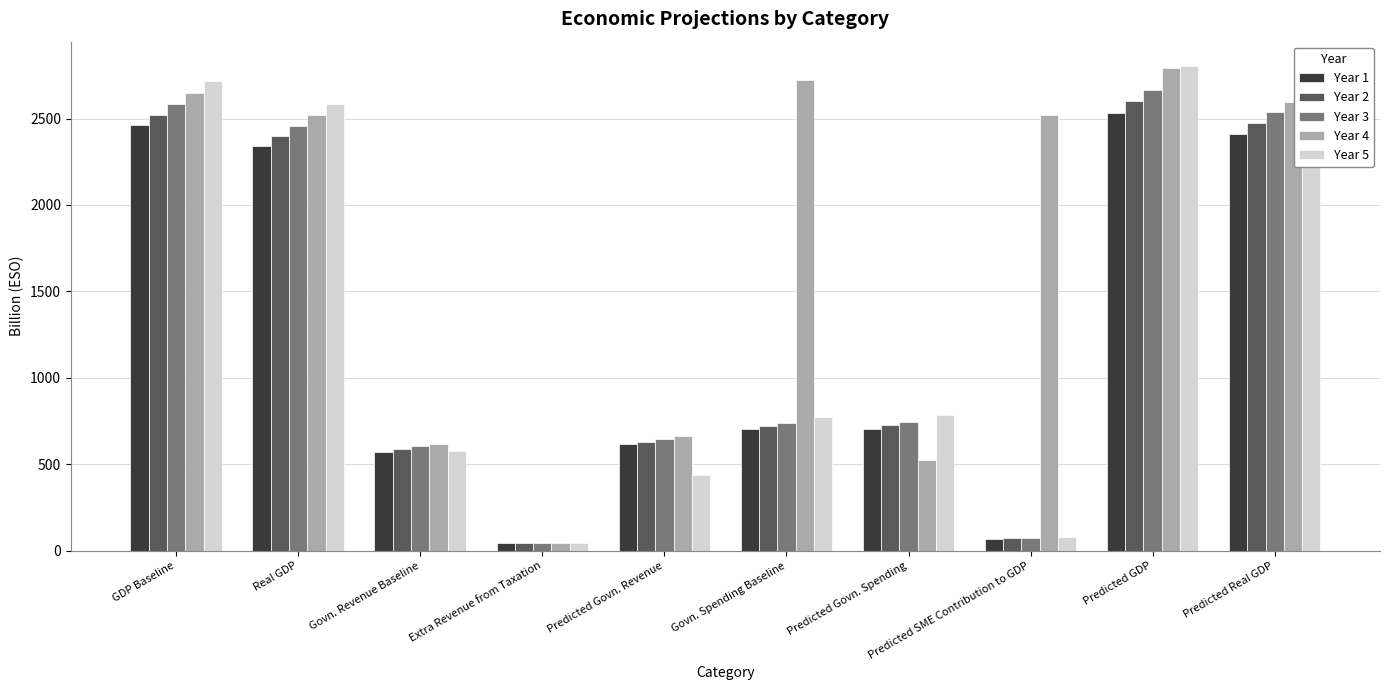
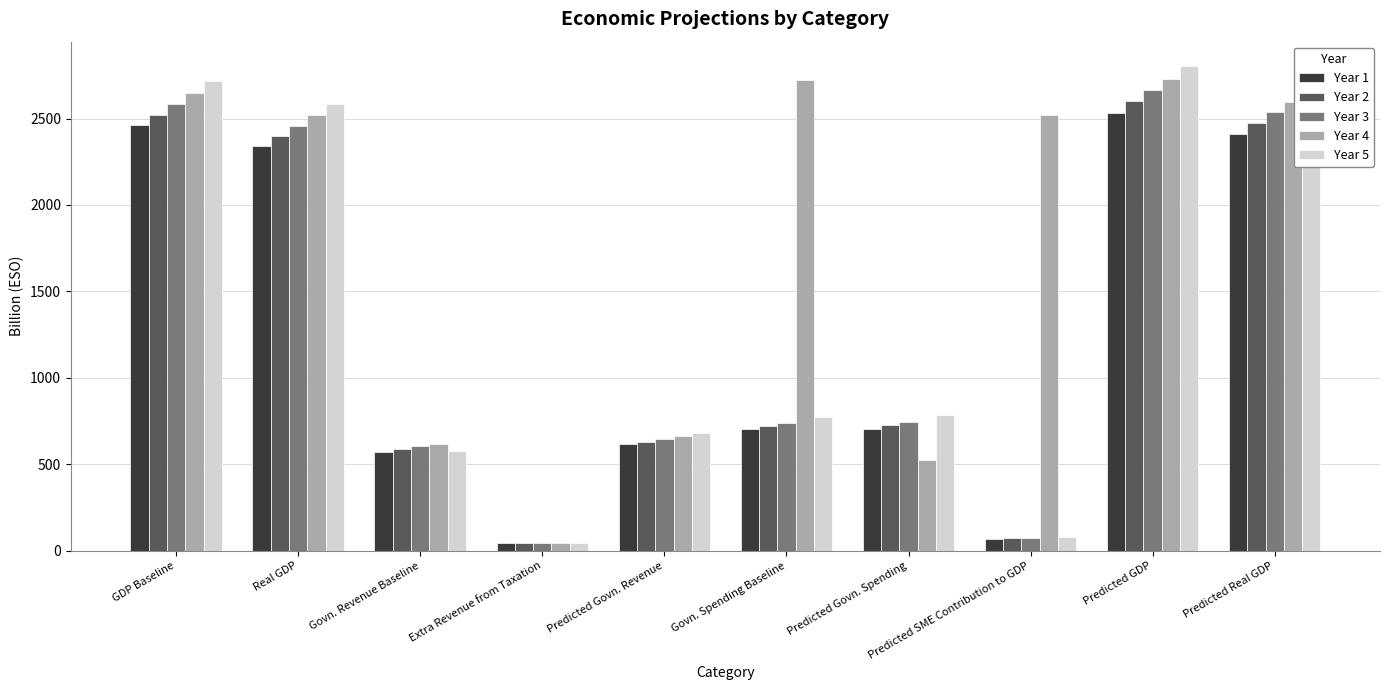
Year 5, Predicted Govn. Revenue: 440 -> 680
Year 4, Predicted GDP: 2790 -> 2730
